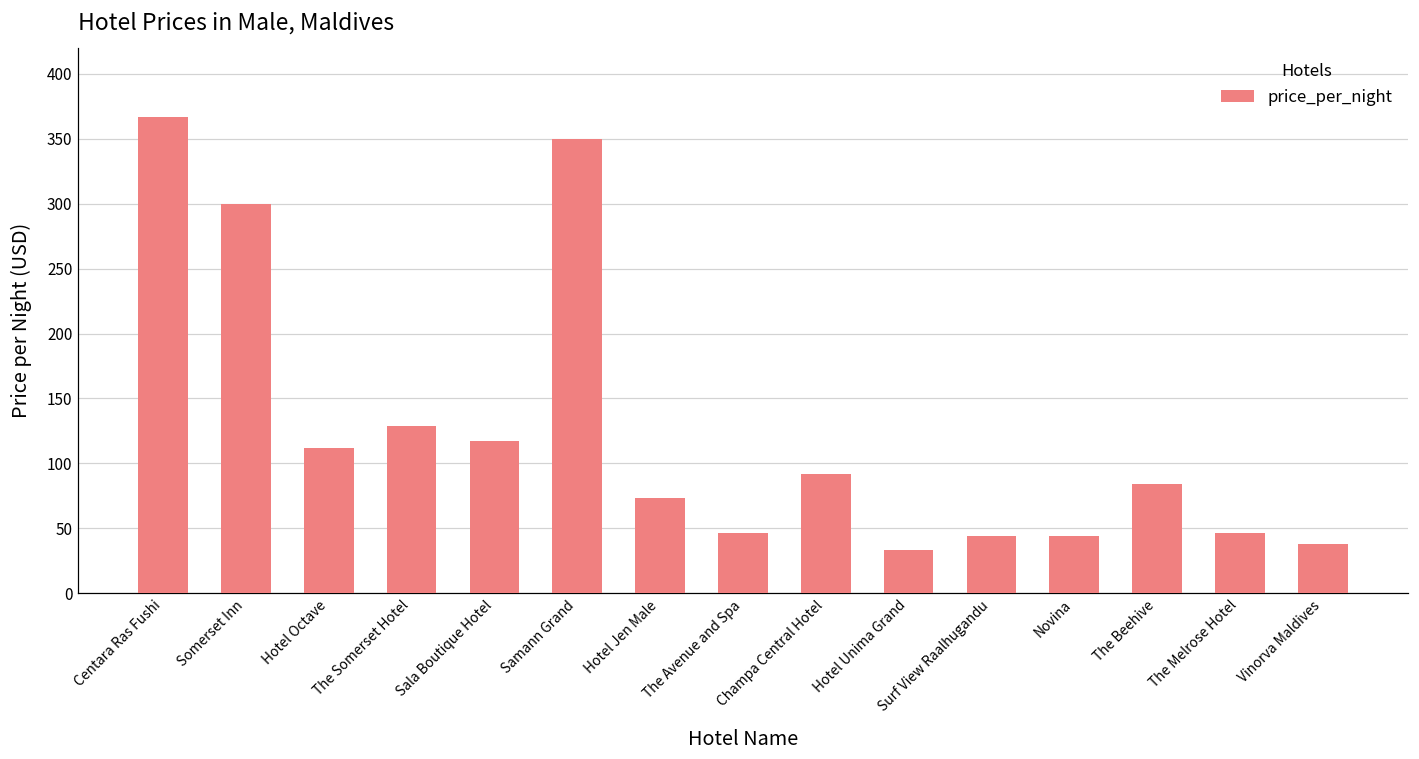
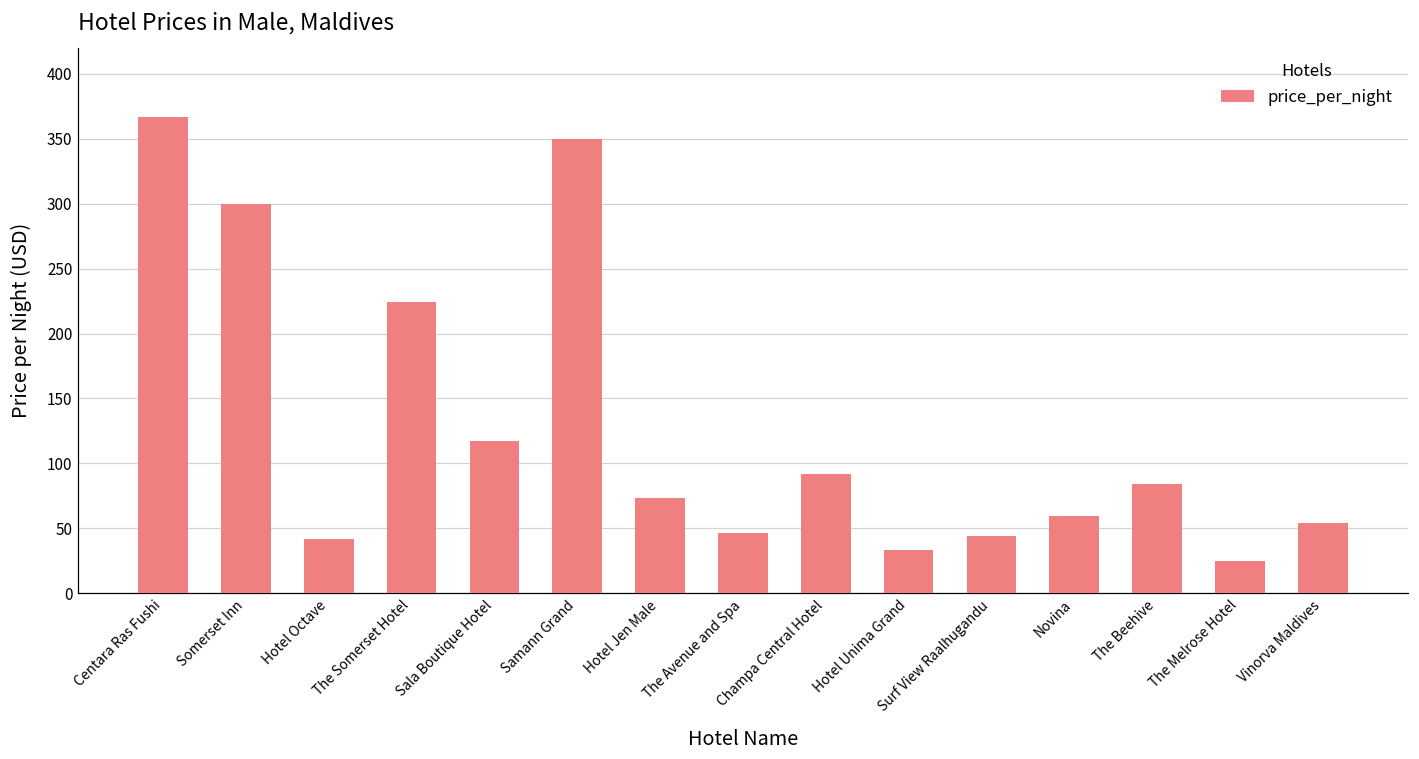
Hotel Octave: 112 -> 42
The Somerset Hotel: 129 -> 224
Novina: 44 -> 59
The Melrose Hotel: 46 -> 25
Vinorva Maldives: 38 -> 54
